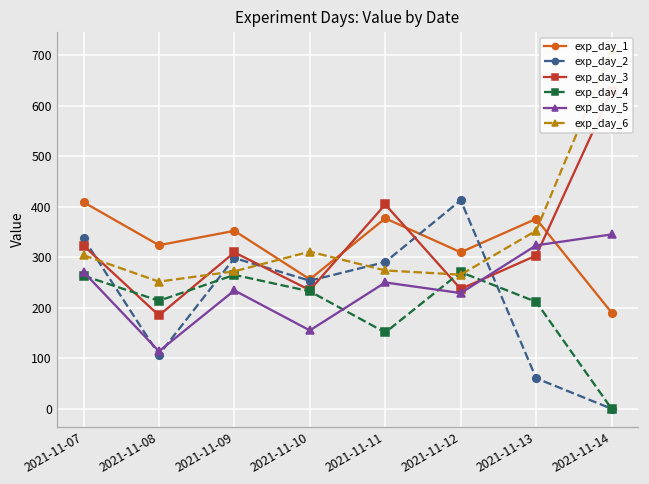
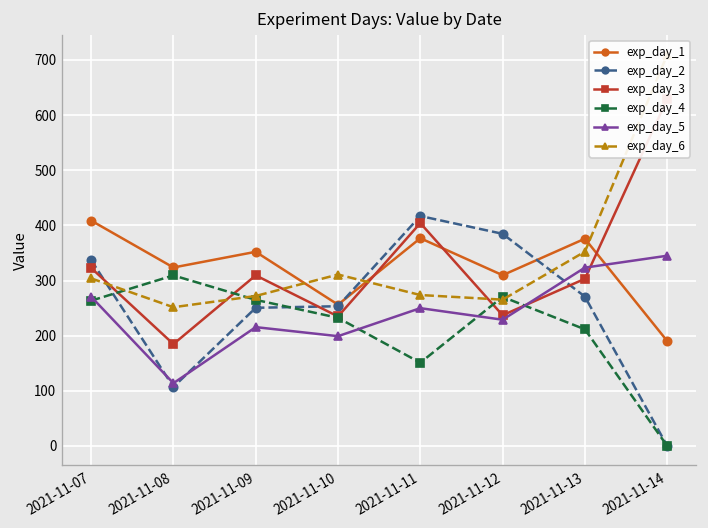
exp_day_4, 2021-11-08: 210 -> 310
exp_day_2, 2021-11-09: 300 -> 250
exp_day_5, 2021-11-09: 230 -> 220
exp_day_5, 2021-11-10: 160 -> 200
exp_day_2, 2021-11-11: 290 -> 420
exp_day_2, 2021-11-12: 410 -> 380
exp_day_2, 2021-11-13: 60 -> 270
